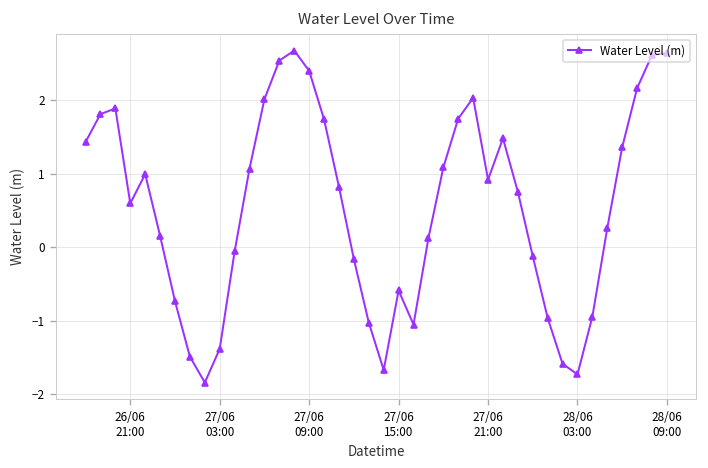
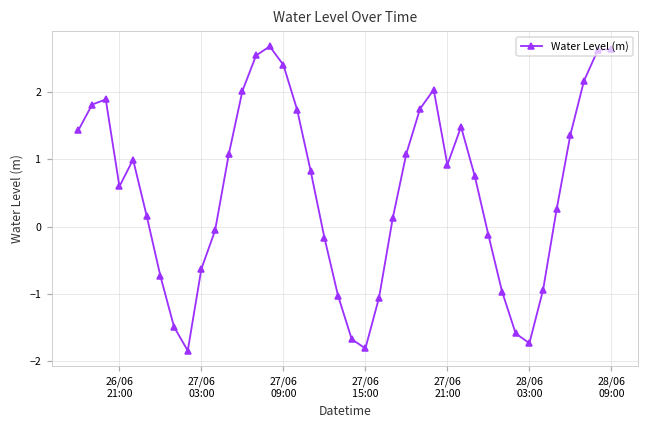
27/06 03:00: -1.4 -> -0.6
27/06 15:00: -0.6 -> -1.8
